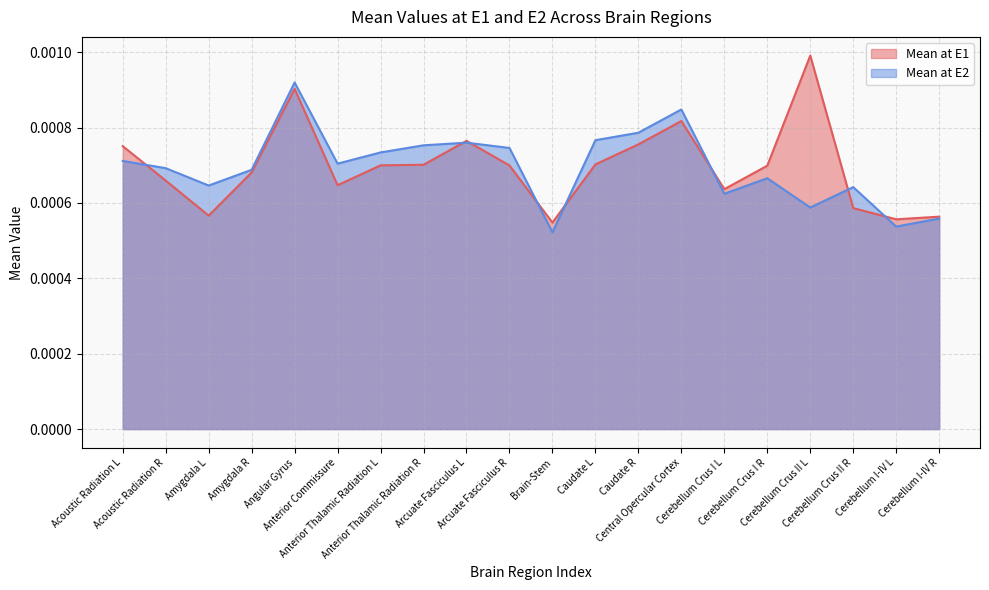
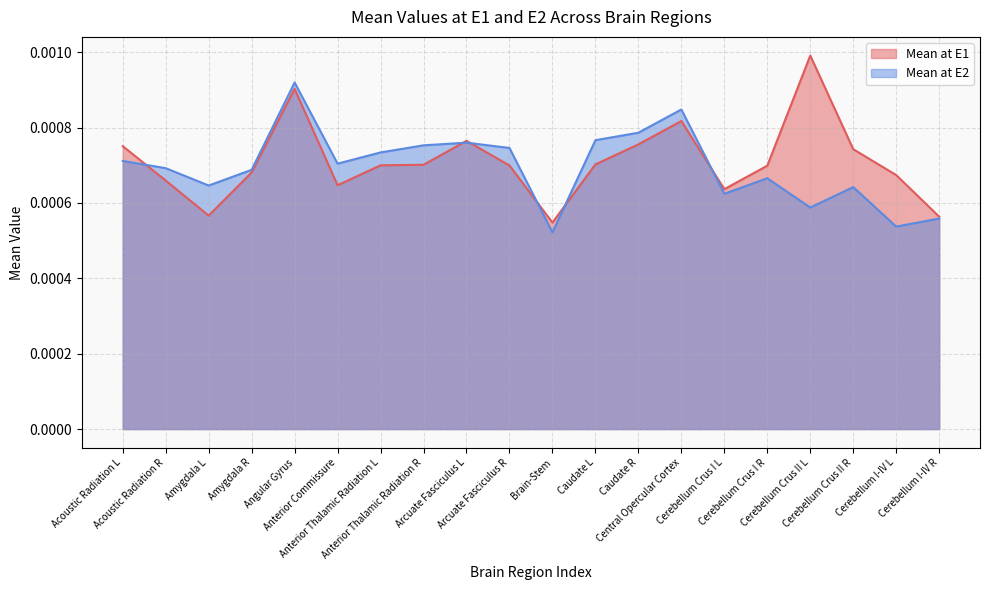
Mean at E1, Cerebellum Crus II R: 0.00059 -> 0.00074
Mean at E1, Cerebellum I-IV L: 0.00056 -> 0.00067
